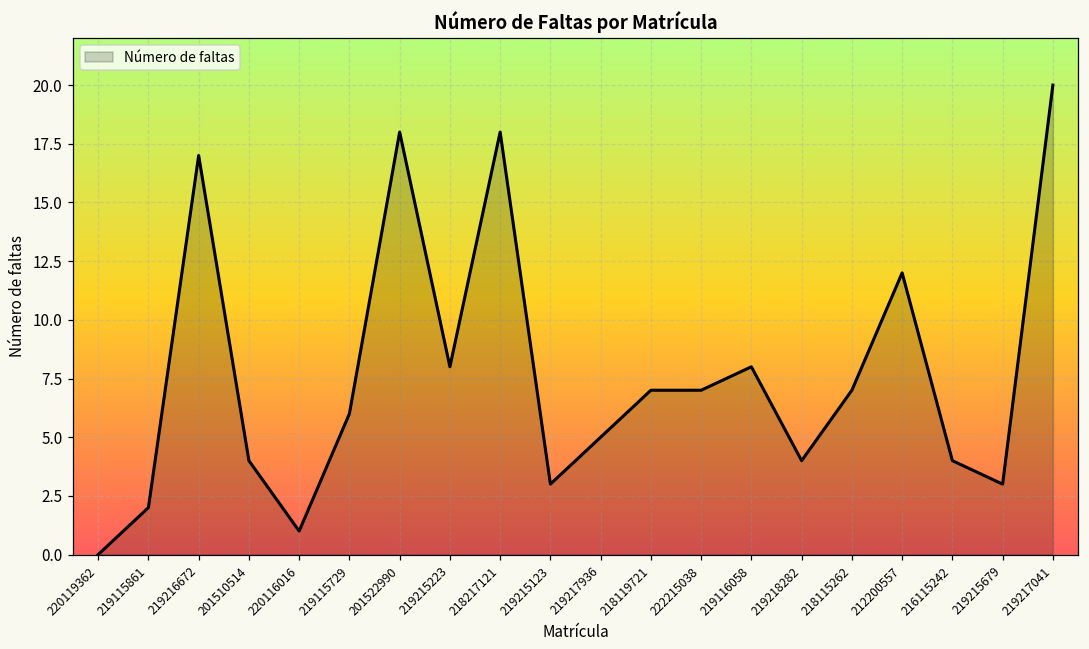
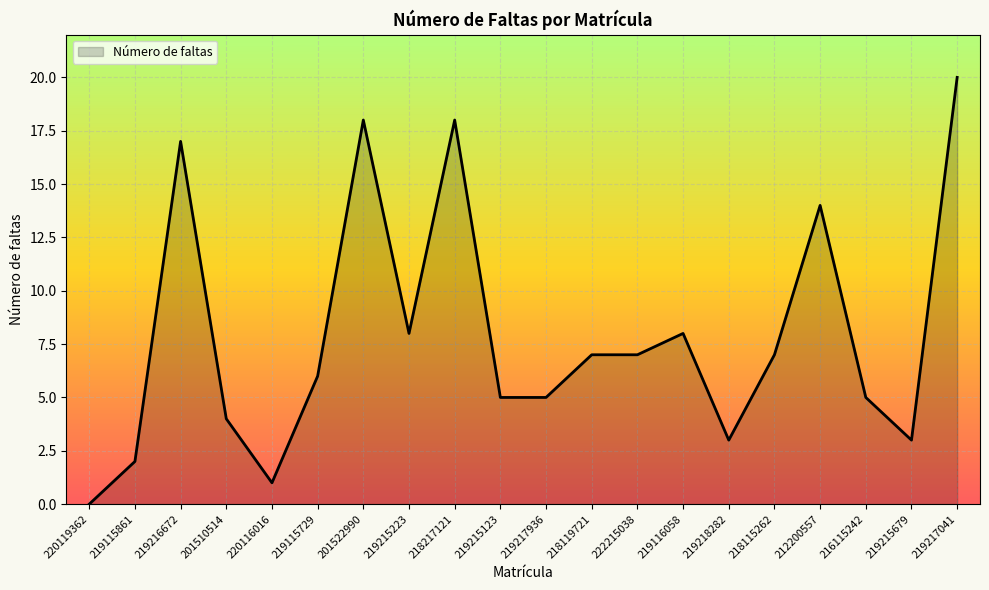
219215123: 3 -> 5
219218282: 4 -> 3
212200557: 12 -> 14
216115242: 4 -> 5
